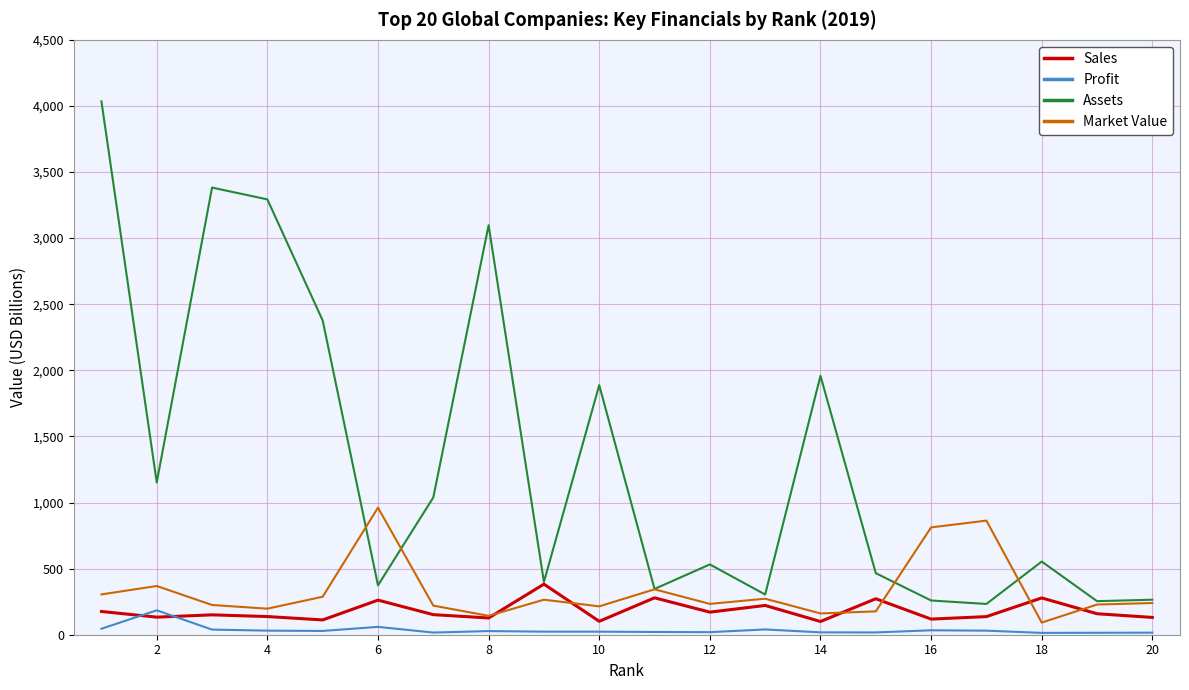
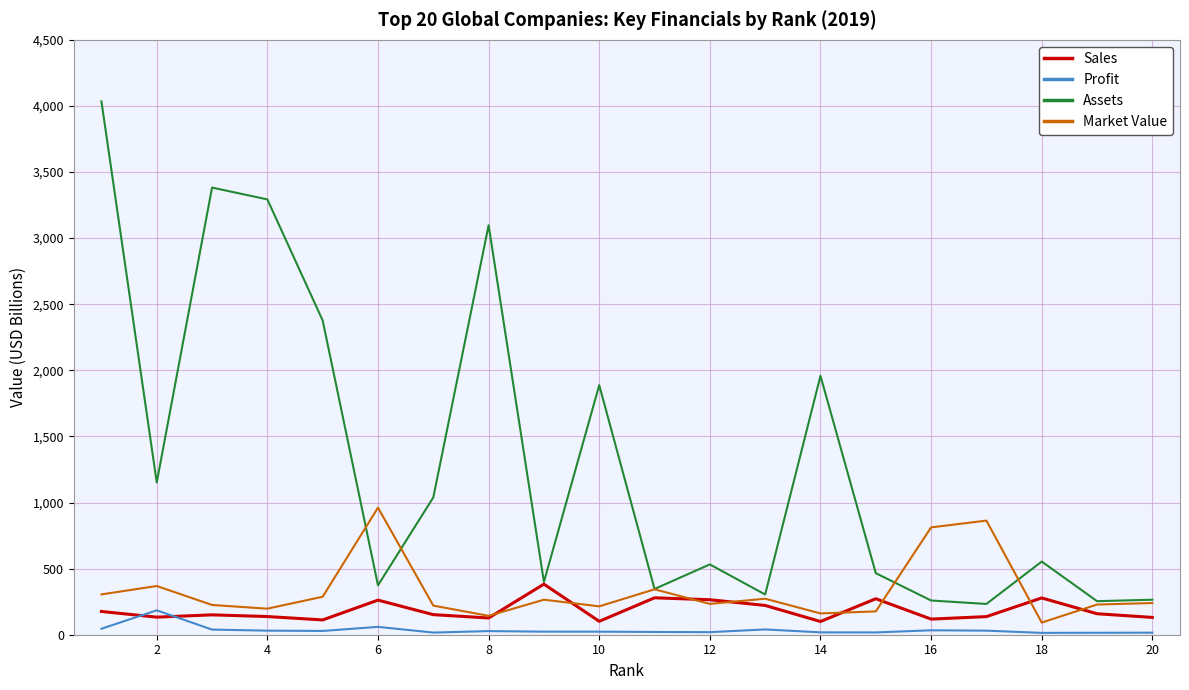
Sales, 12: 170 -> 260
